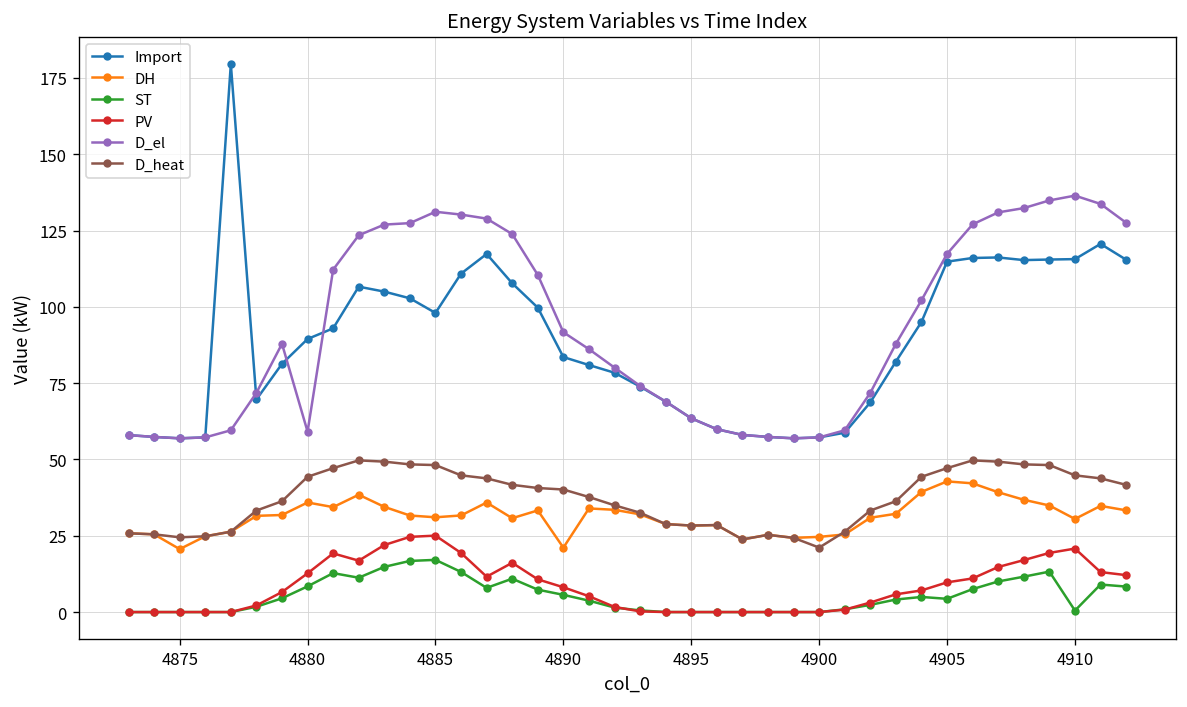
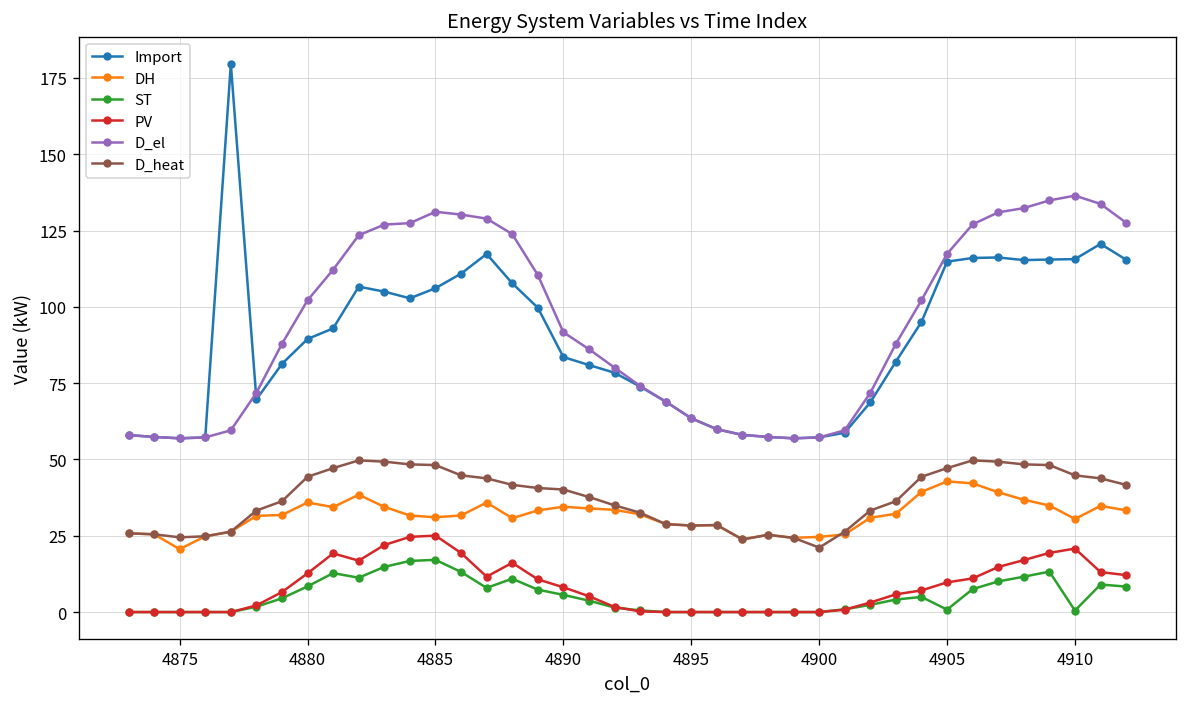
D_el, 4880: 59 -> 102
Import, 4885: 98 -> 106
DH, 4890: 21 -> 35
ST, 4905: 4 -> 1
